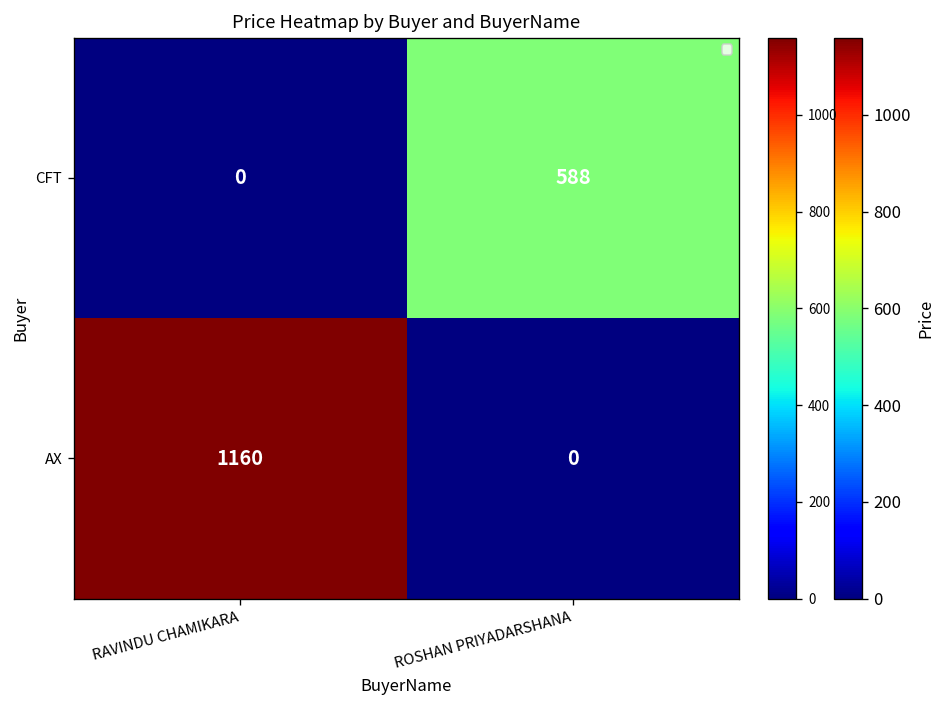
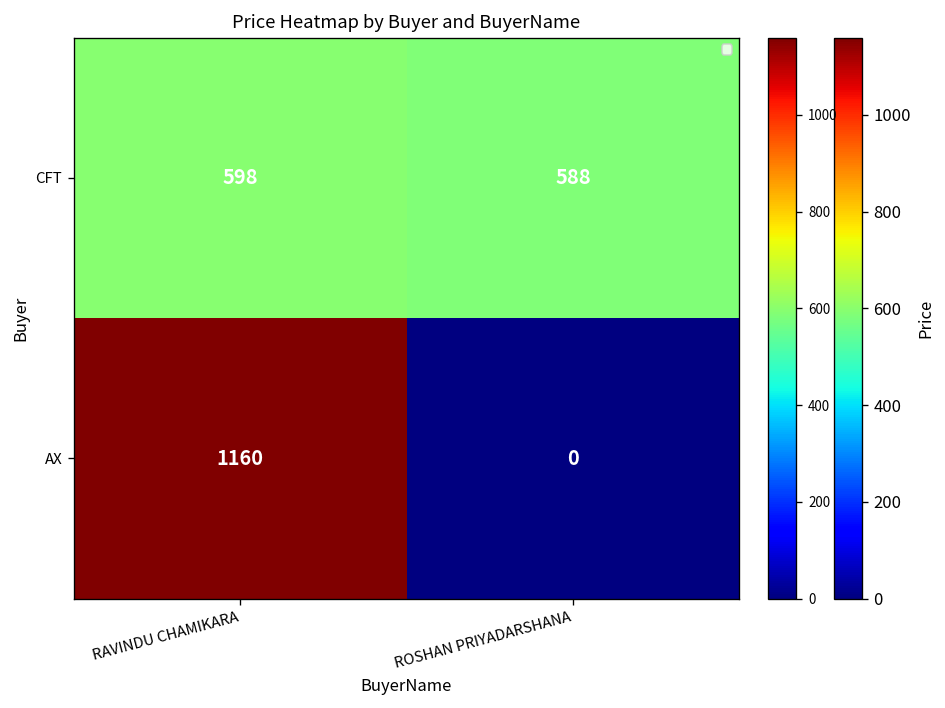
CFT, RAVINDU CHAMIKARA: 0 -> 598
